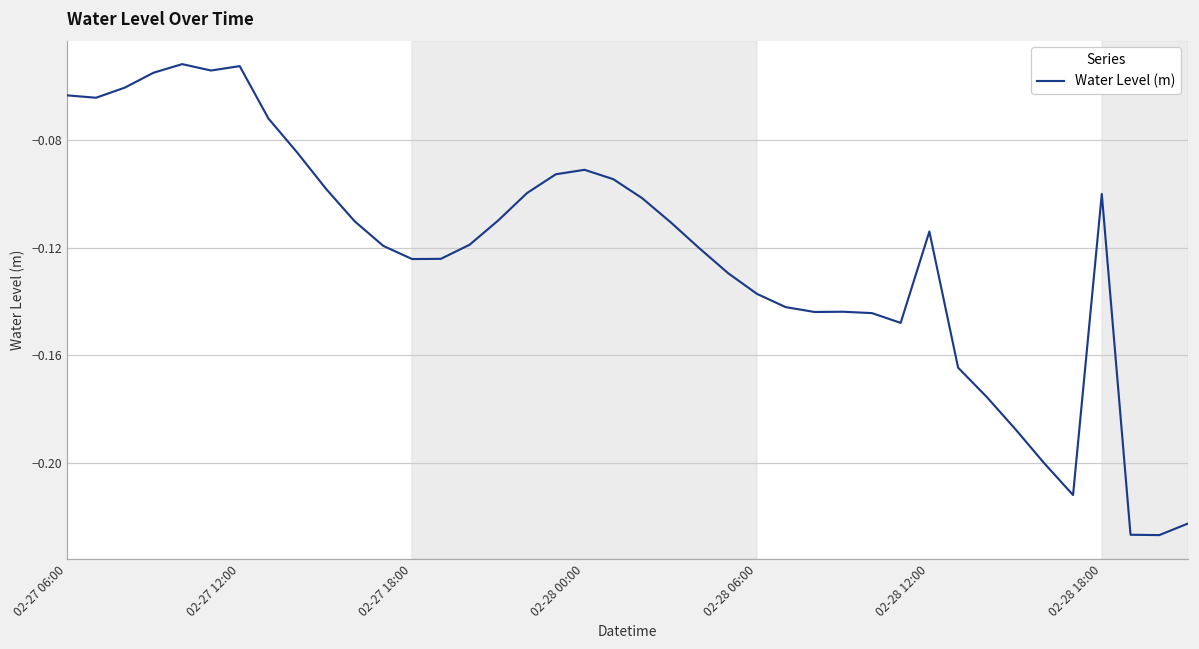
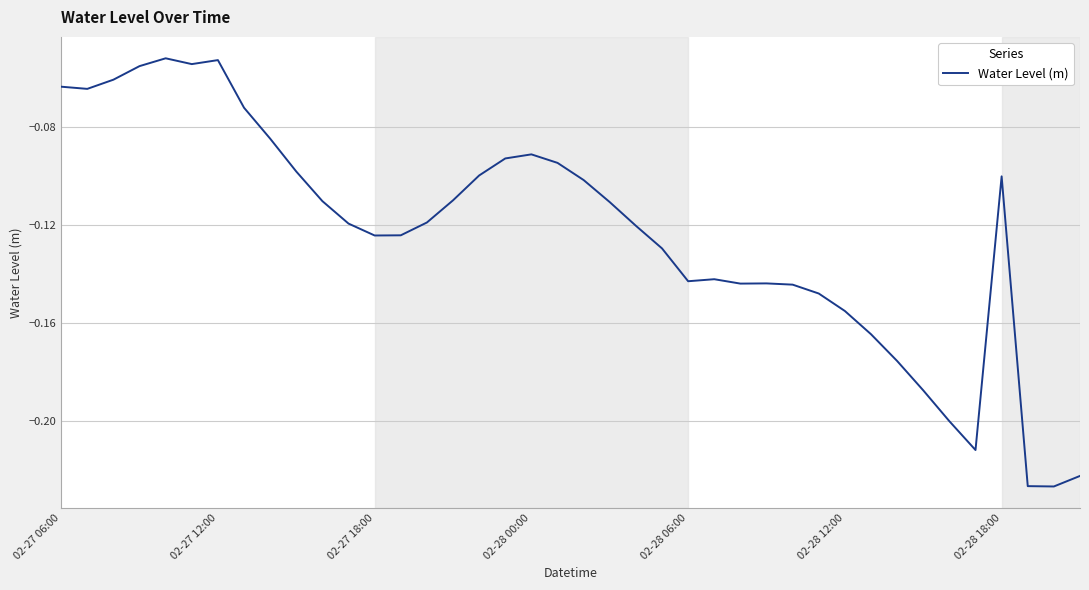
02-28 06:00: -0.137 -> -0.143
02-28 12:00: -0.114 -> -0.155
